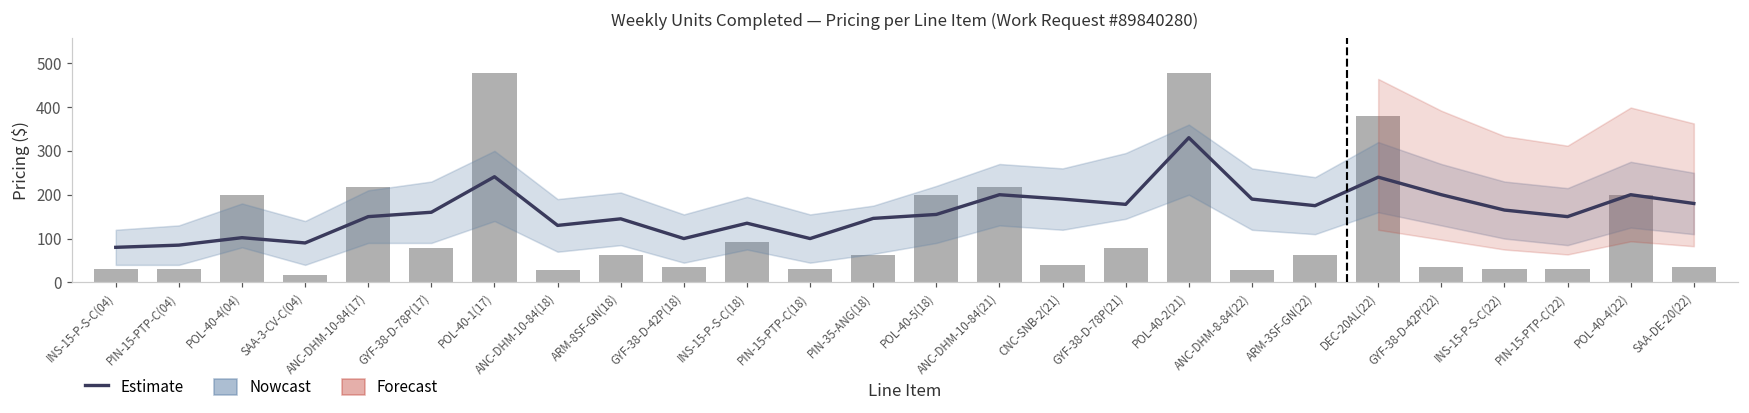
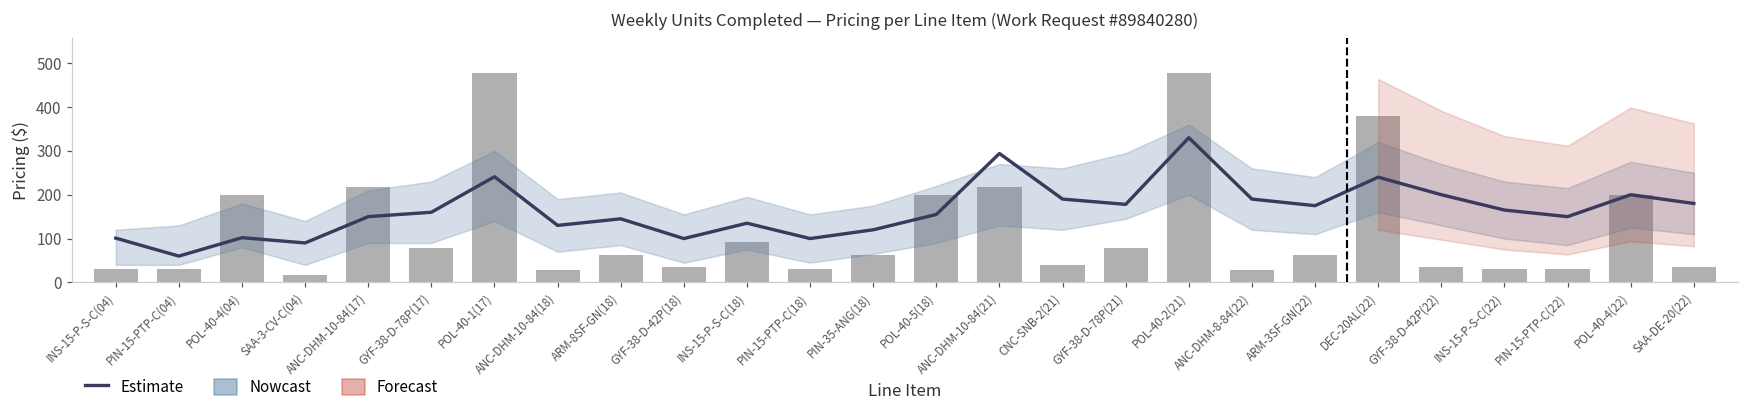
Estimate, INS-15-P-S-C(04): 80 -> 100
Estimate, PIN-15-PTP-C(04): 90 -> 60
Estimate, PIN-35-ANG(18): 150 -> 120
Estimate, ANC-DHM-10-84(21): 200 -> 290
